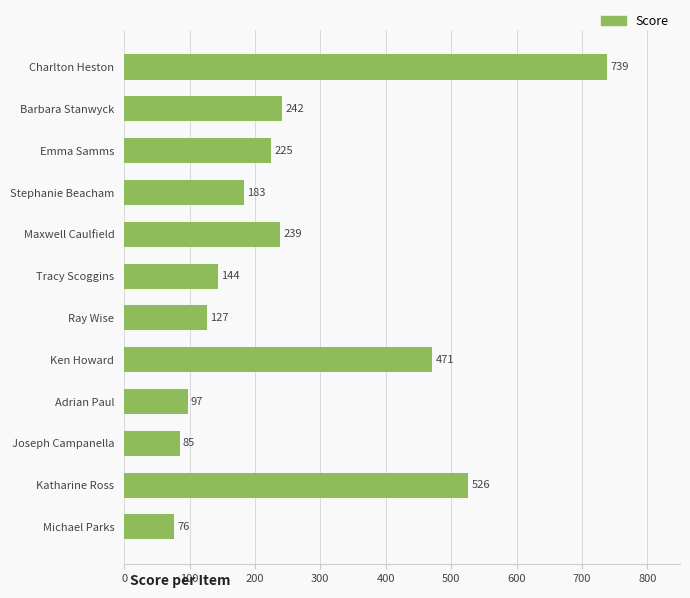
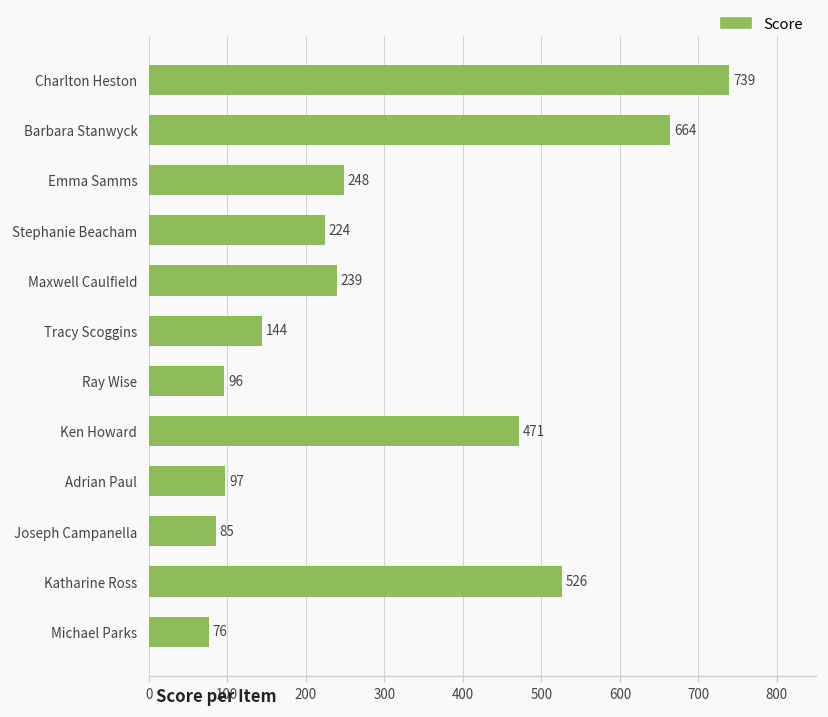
Barbara Stanwyck: 242 -> 664
Emma Samms: 225 -> 248
Stephanie Beacham: 183 -> 224
Ray Wise: 127 -> 96
